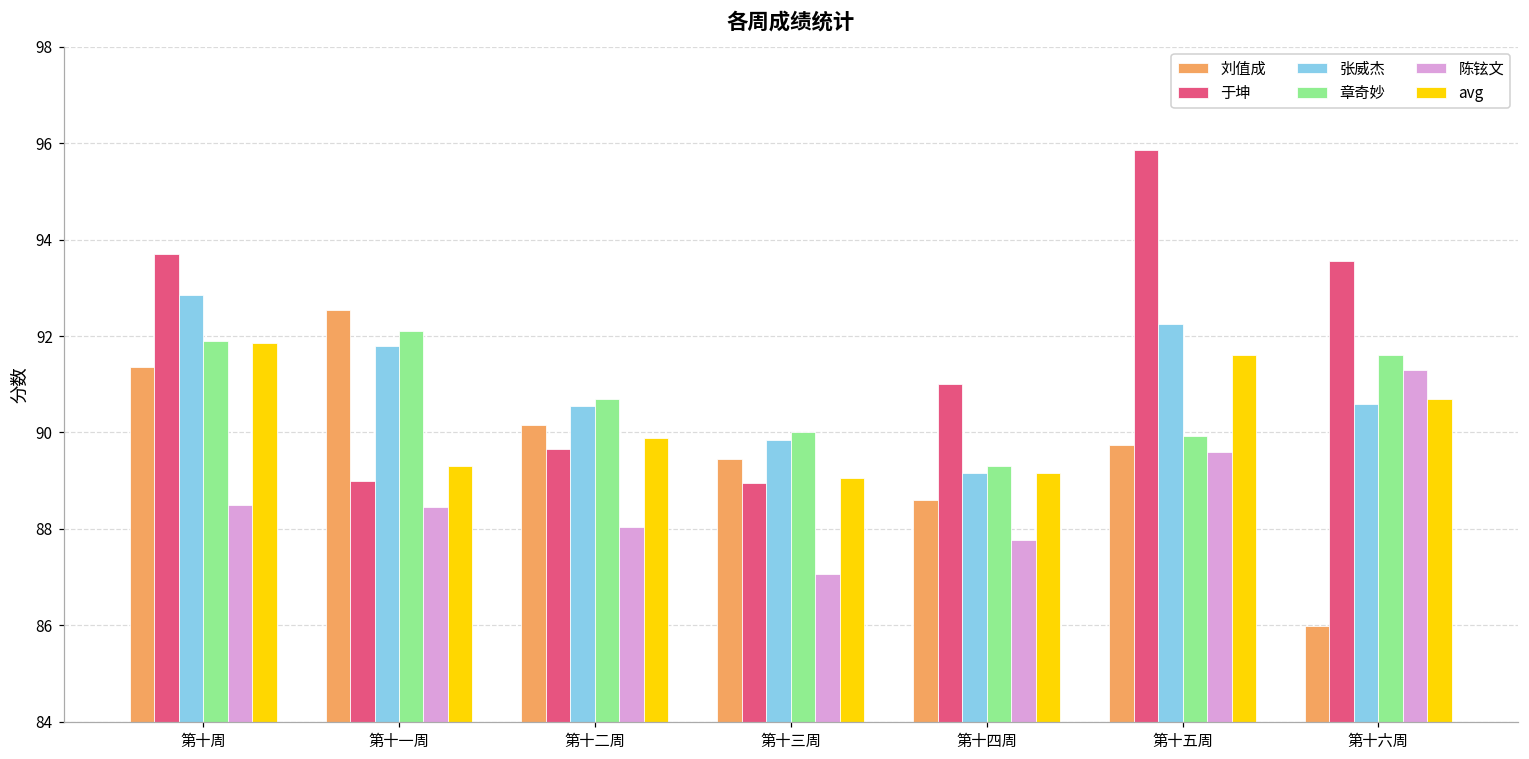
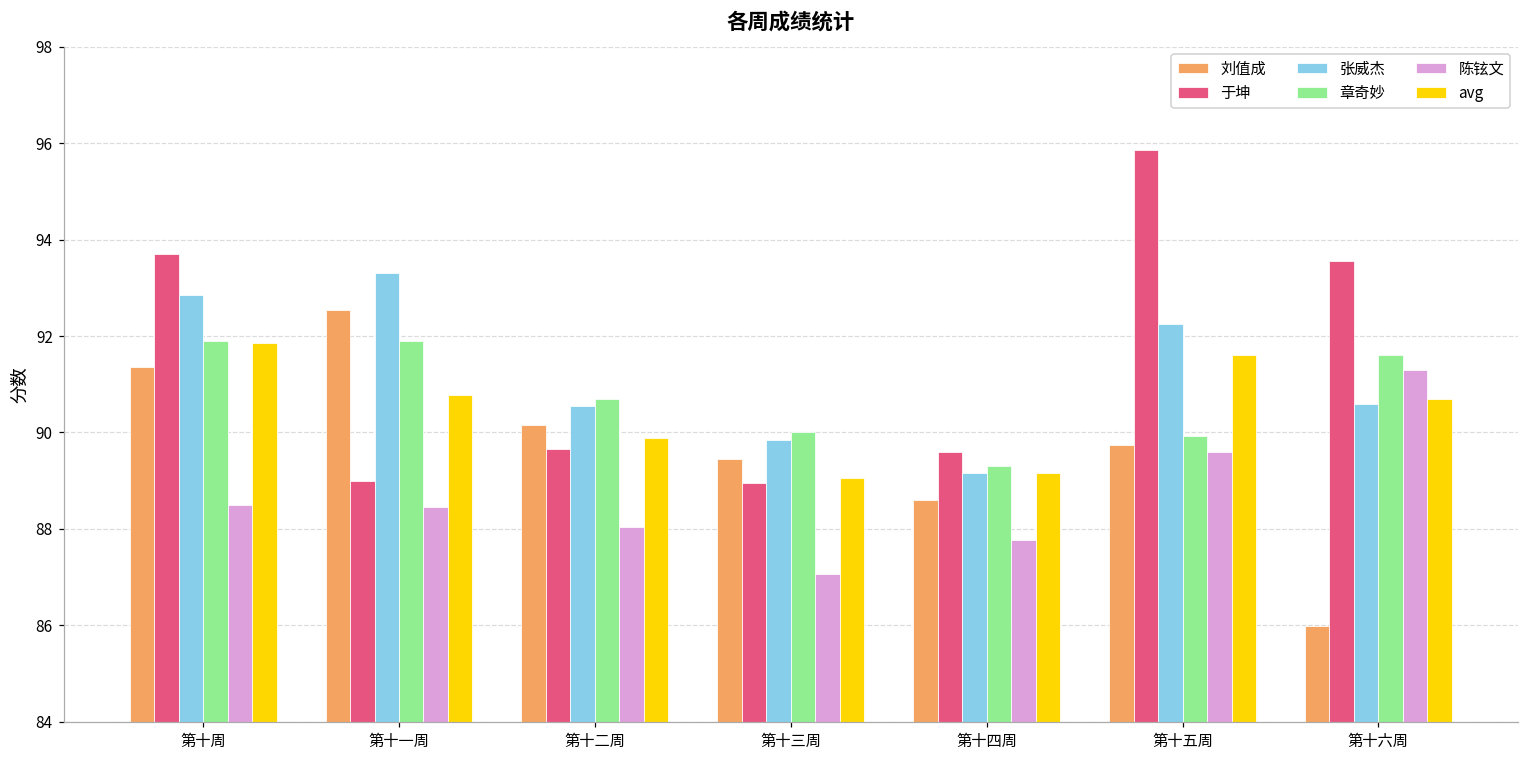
张威杰, 第十一周: 91.8 -> 93.3
章奇妙, 第十一周: 92.1 -> 91.9
avg, 第十一周: 89.3 -> 90.8
于坤, 第十四周: 91.0 -> 89.6
